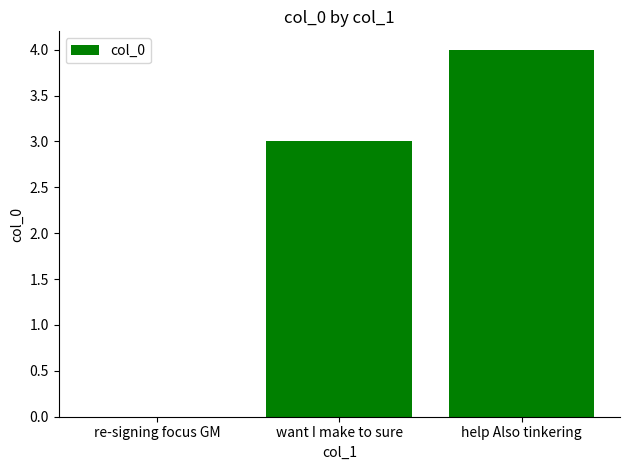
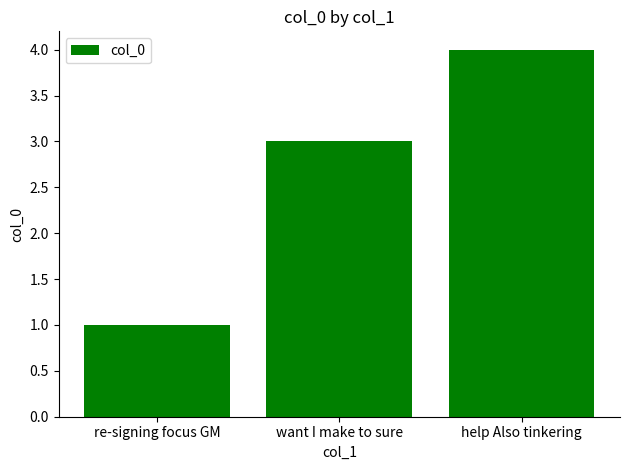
re-signing focus GM: 0 -> 1
